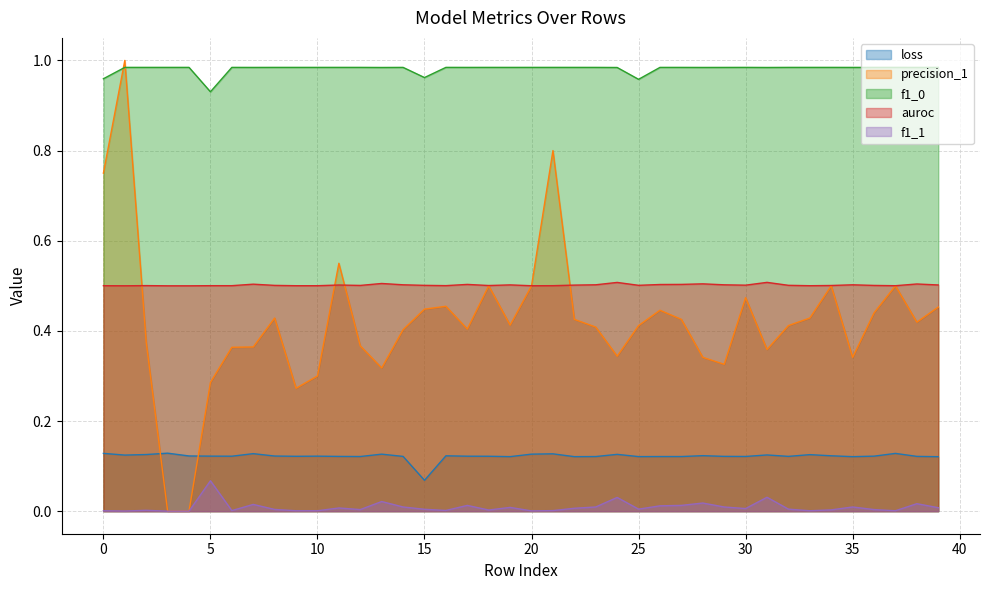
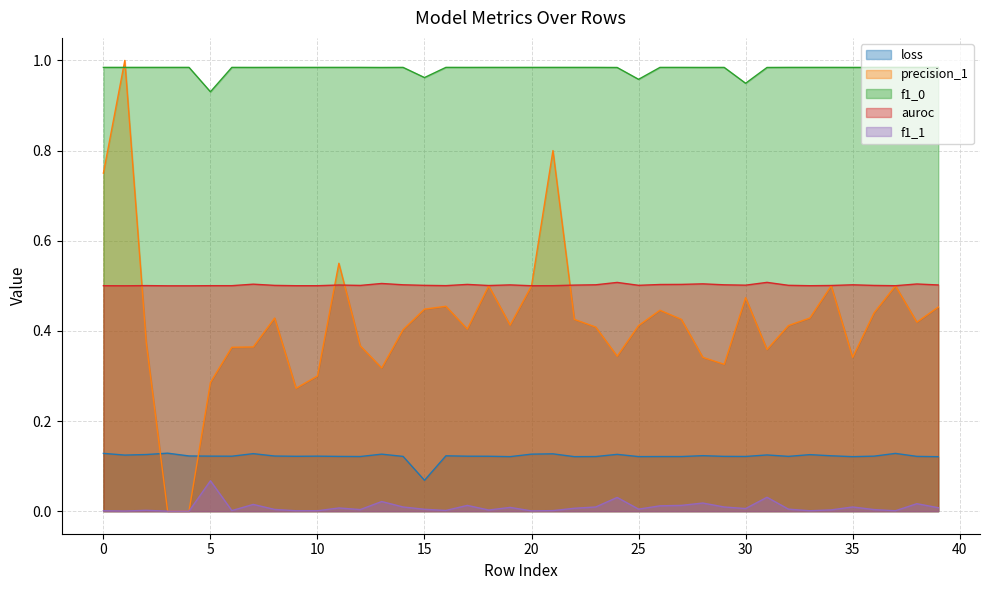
f1_0, 0: 0.96 -> 0.98
f1_0, 30: 0.98 -> 0.95
